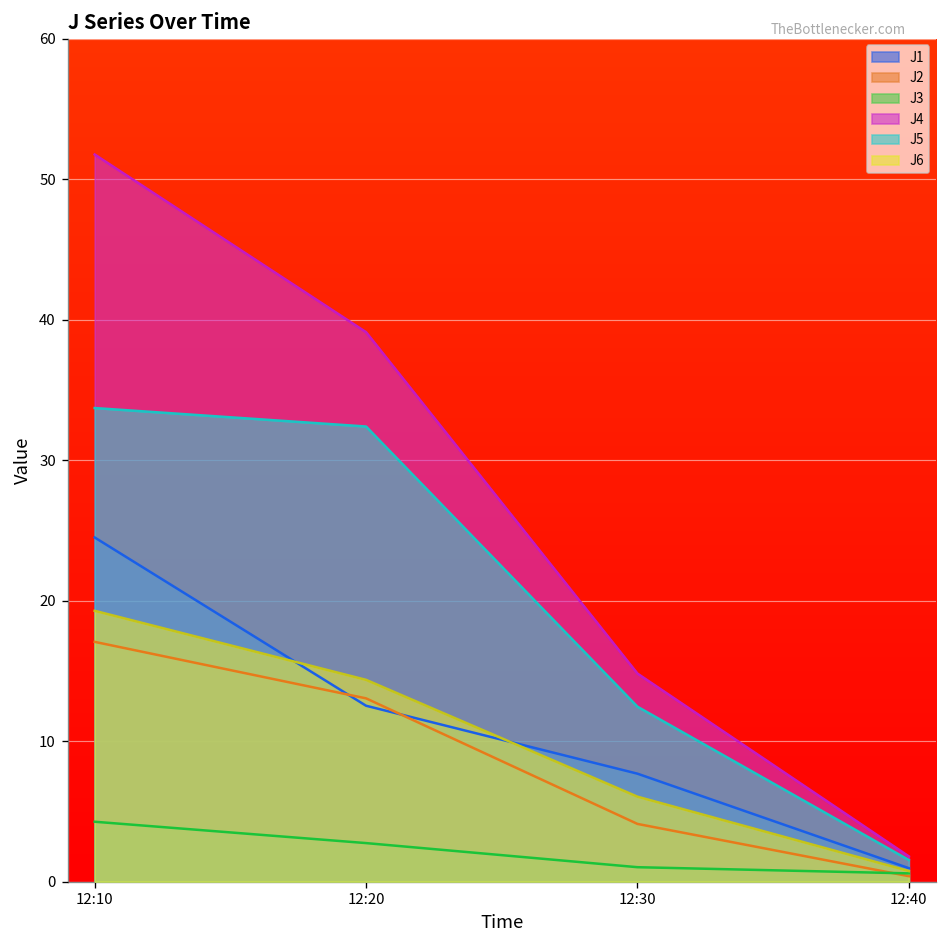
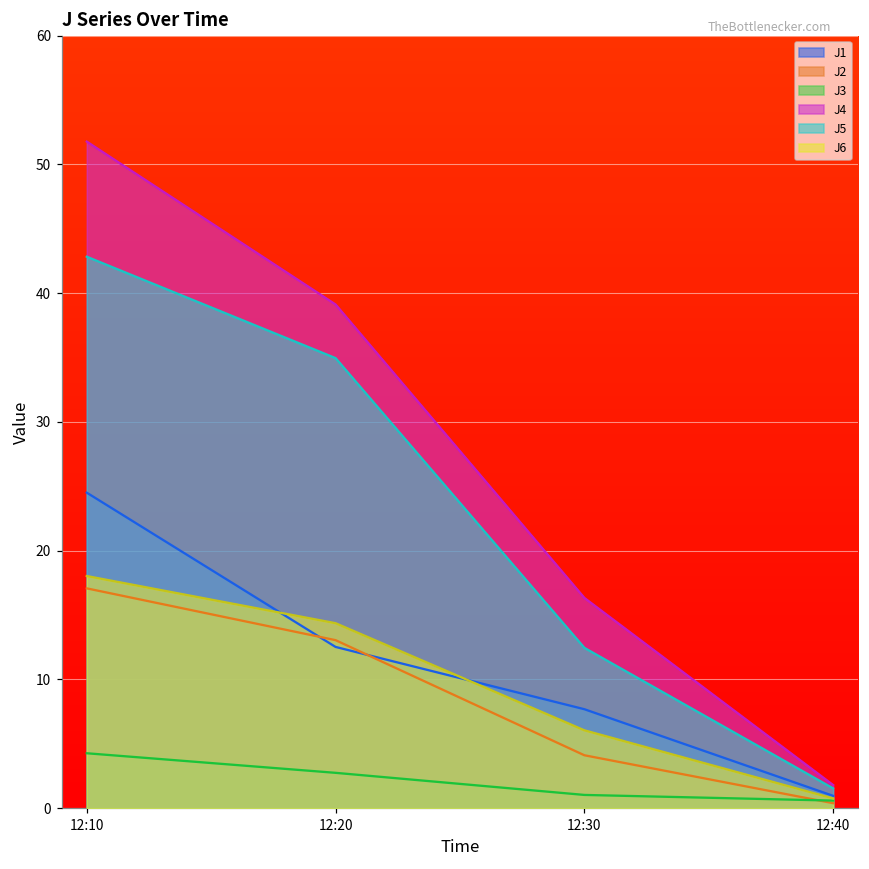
J5, 12:10: 33.7 -> 42.8
J6, 12:10: 19.3 -> 18.0
J5, 12:20: 32.4 -> 35.0
J4, 12:30: 14.8 -> 16.3
